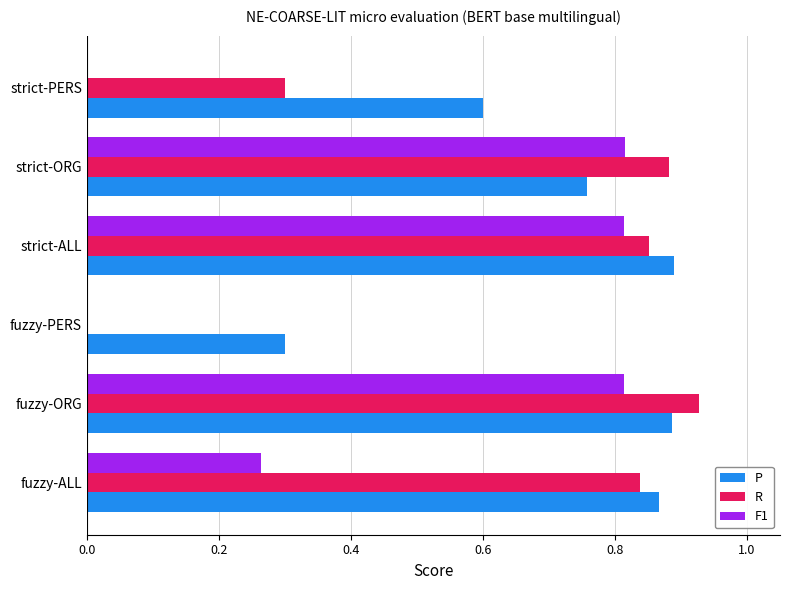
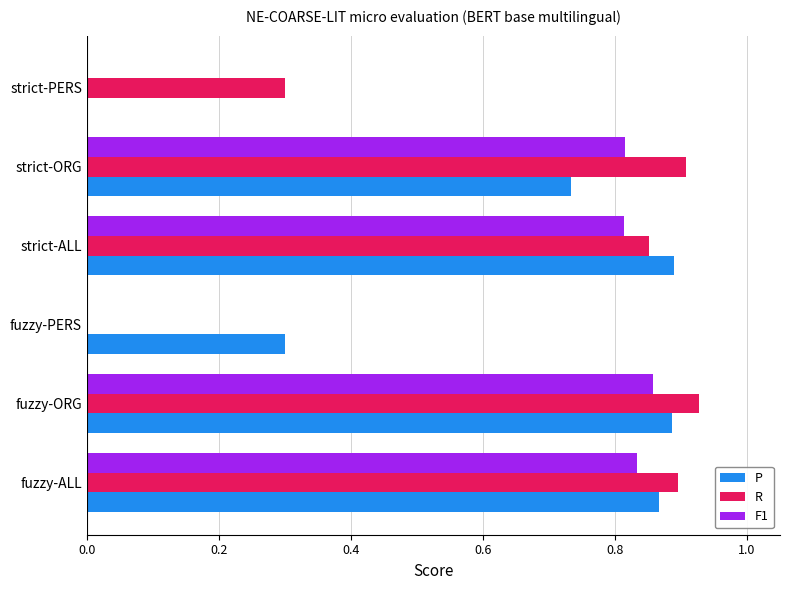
P, strict-PERS: 0.6 -> 0.0
R, strict-ORG: 0.88 -> 0.91
P, strict-ORG: 0.76 -> 0.73
F1, fuzzy-ORG: 0.81 -> 0.86
F1, fuzzy-ALL: 0.26 -> 0.83
R, fuzzy-ALL: 0.84 -> 0.90
